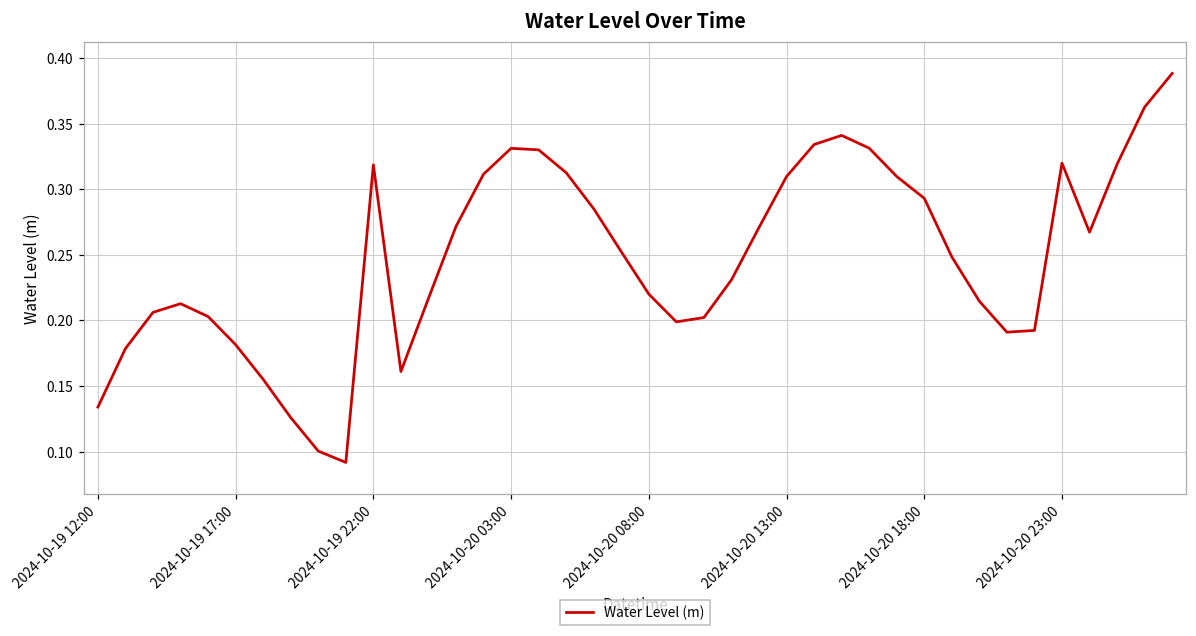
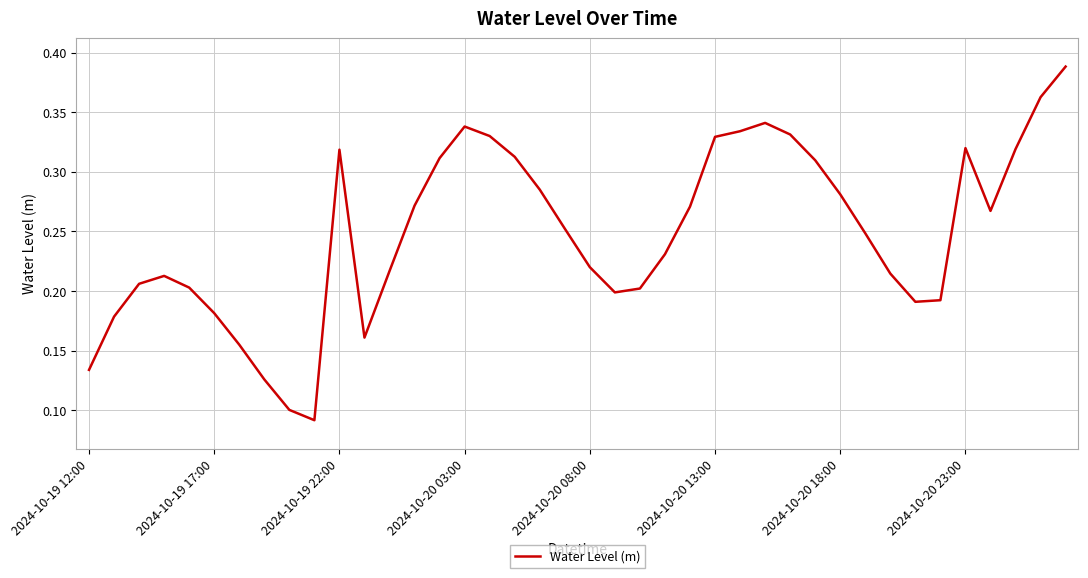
2024-10-20 03:00: 0.331 -> 0.338
2024-10-20 13:00: 0.310 -> 0.329
2024-10-20 18:00: 0.293 -> 0.281
